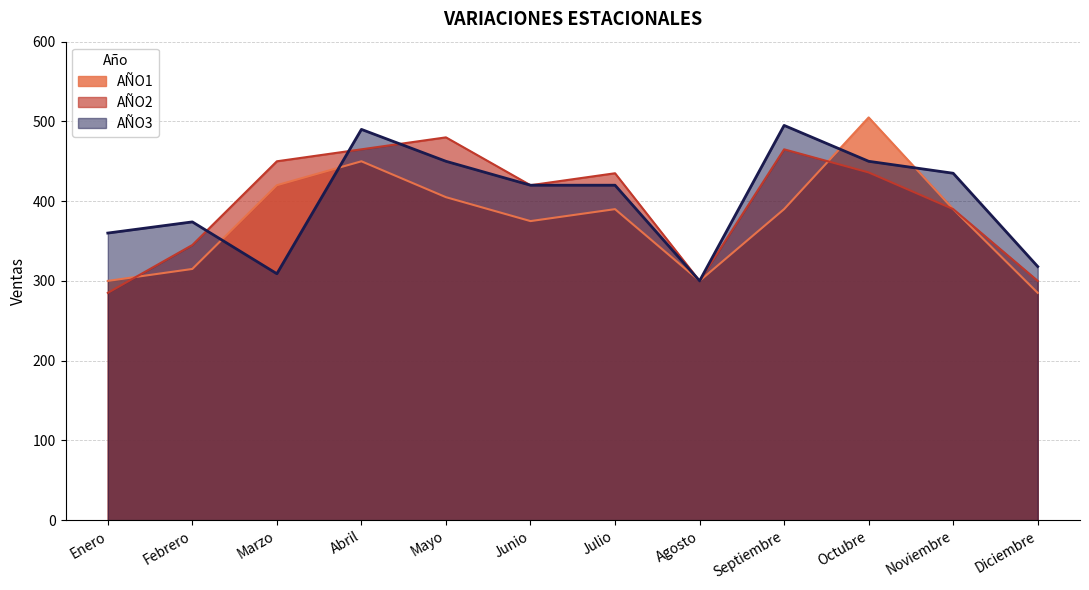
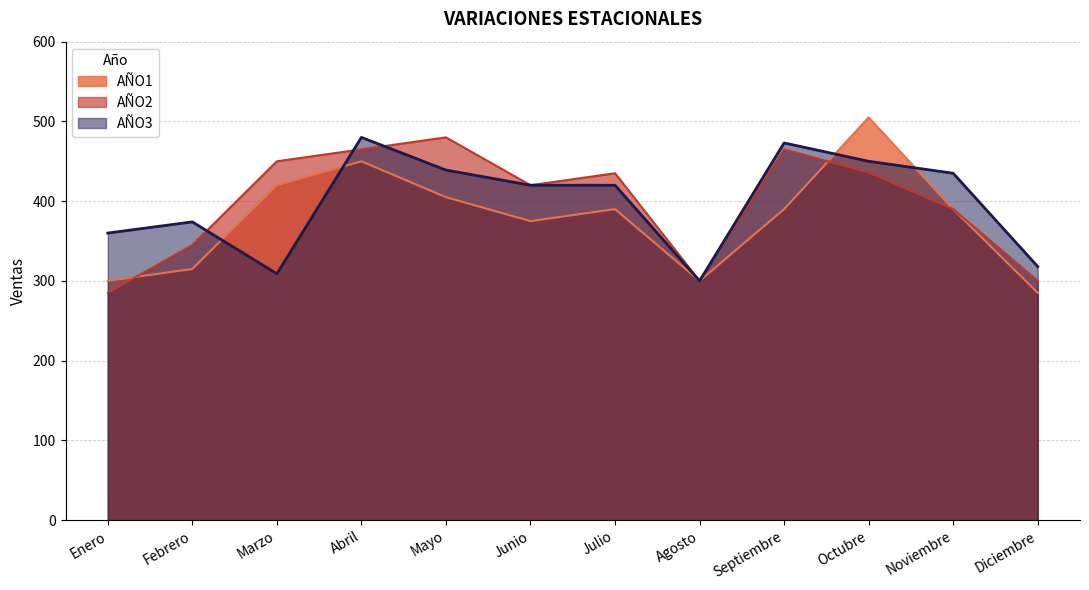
AÑO3, Abril: 490 -> 480
AÑO3, Mayo: 450 -> 440
AÑO3, Septiembre: 500 -> 470
